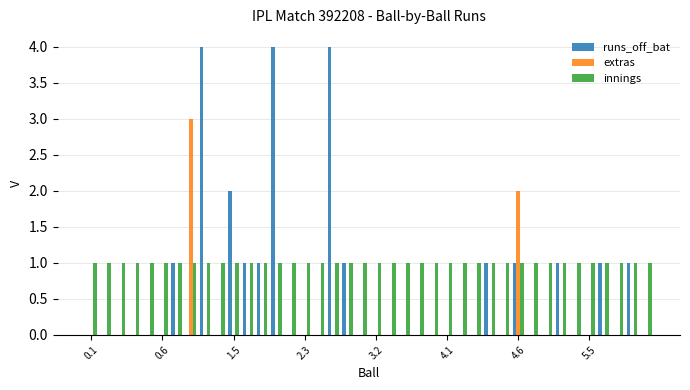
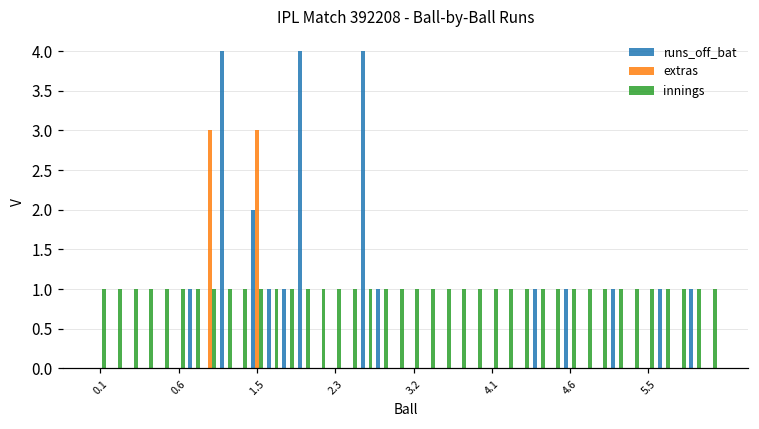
extras, 1.5: 0 -> 3
extras, 4.6: 2 -> 0
